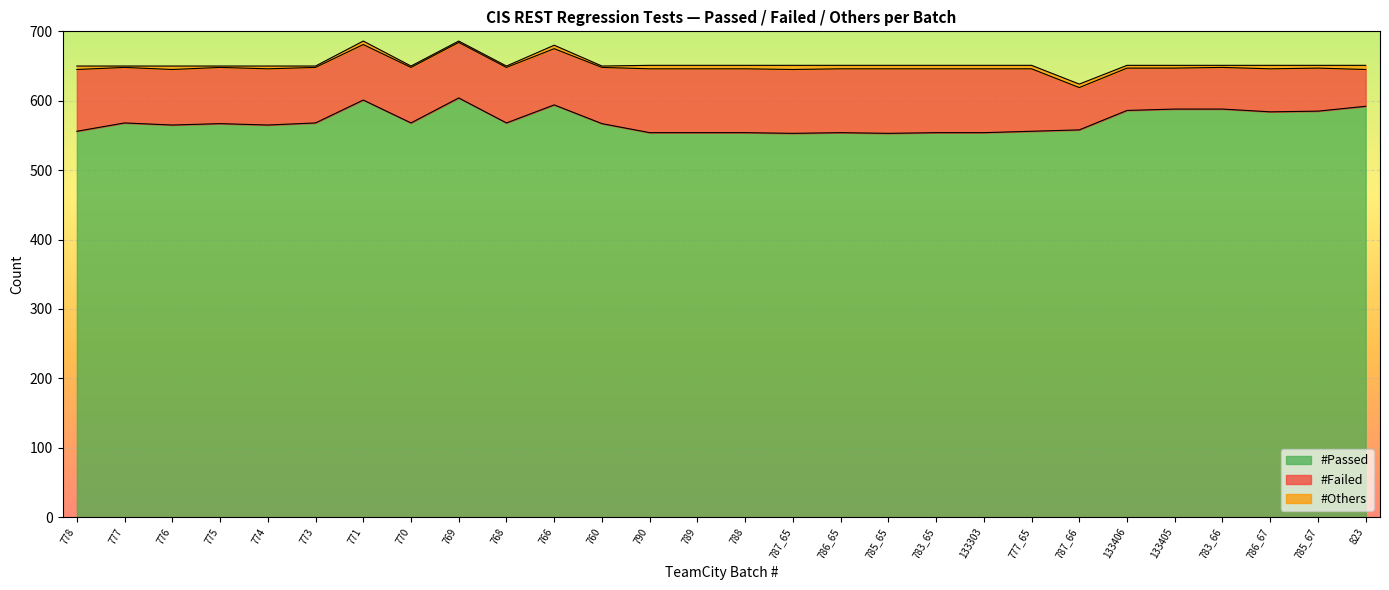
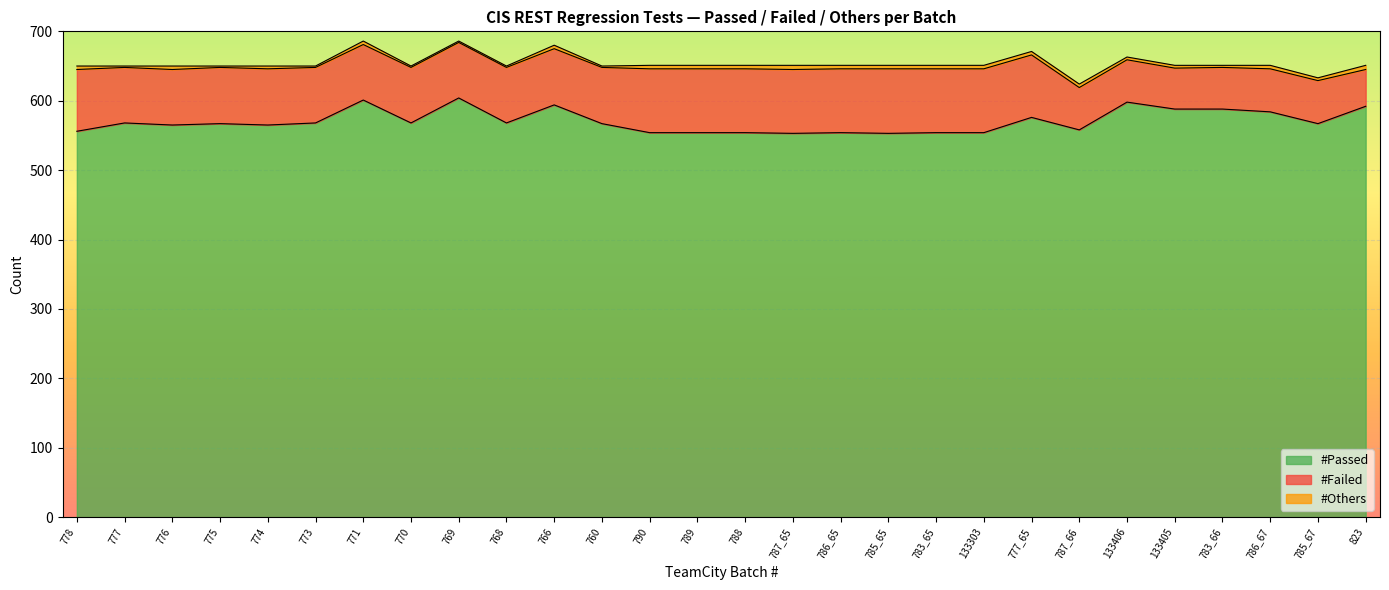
#Passed, 777_65: 560 -> 580
#Passed, 133406: 590 -> 600
#Passed, 785_67: 590 -> 570
